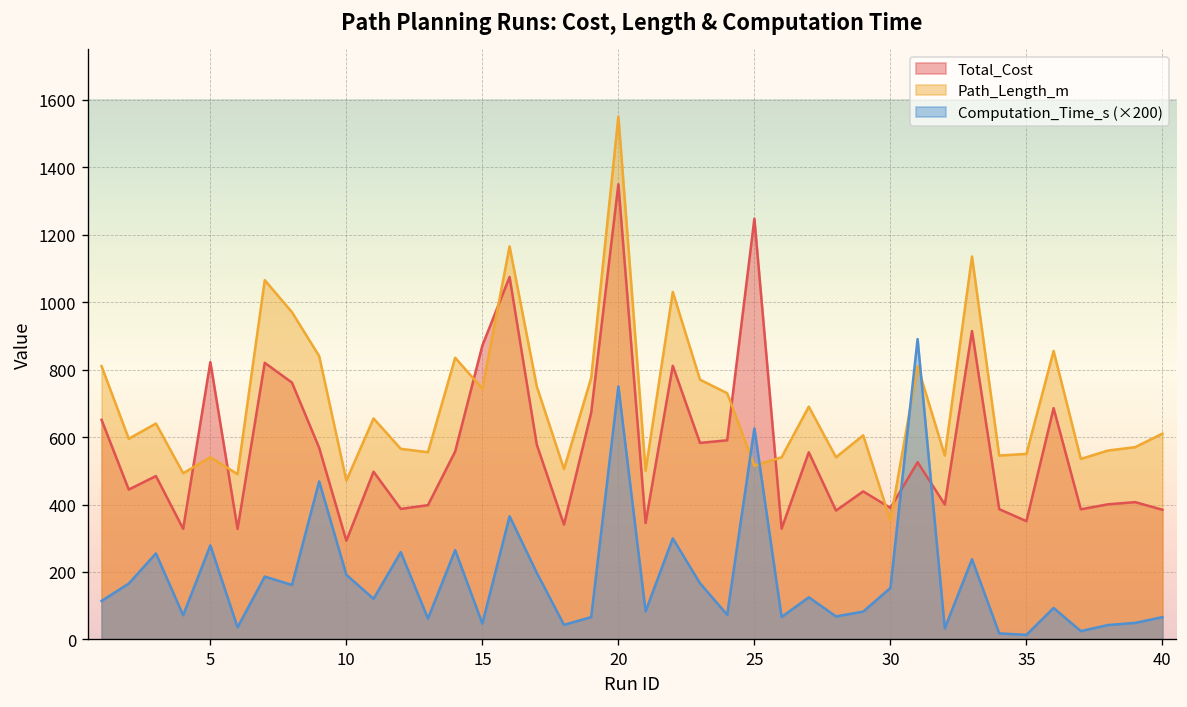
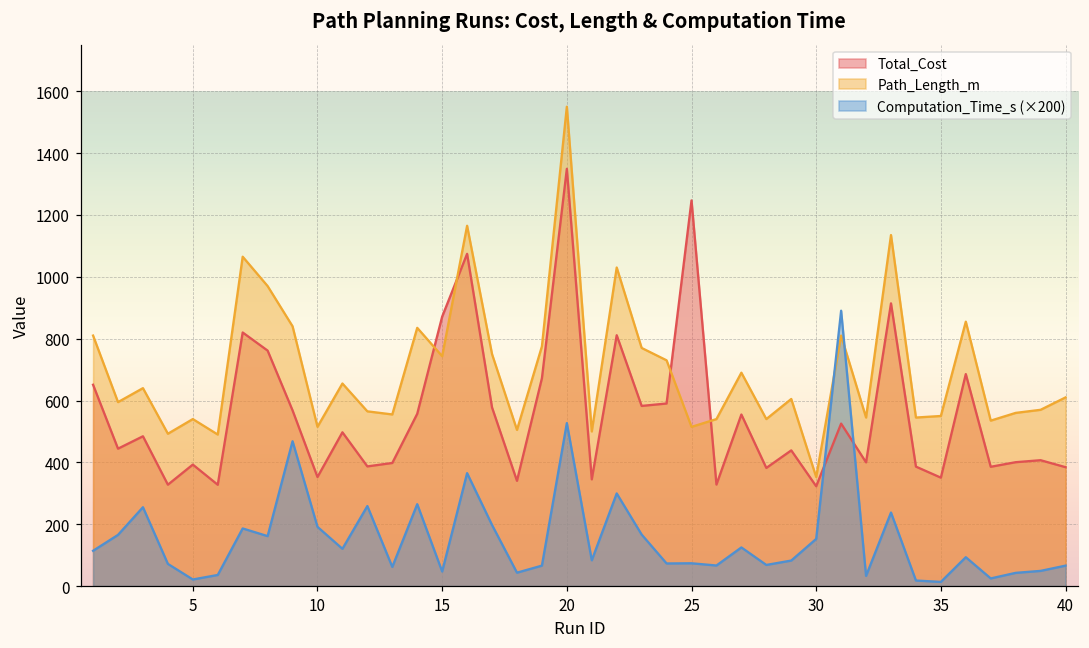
Total_Cost, 5: 820 -> 390
Computation_Time_s (×200), 5: 280 -> 20
Total_Cost, 10: 290 -> 350
Path_Length_m, 10: 470 -> 520
Computation_Time_s (×200), 20: 750 -> 530
Computation_Time_s (×200), 25: 630 -> 70
Total_Cost, 30: 390 -> 320
